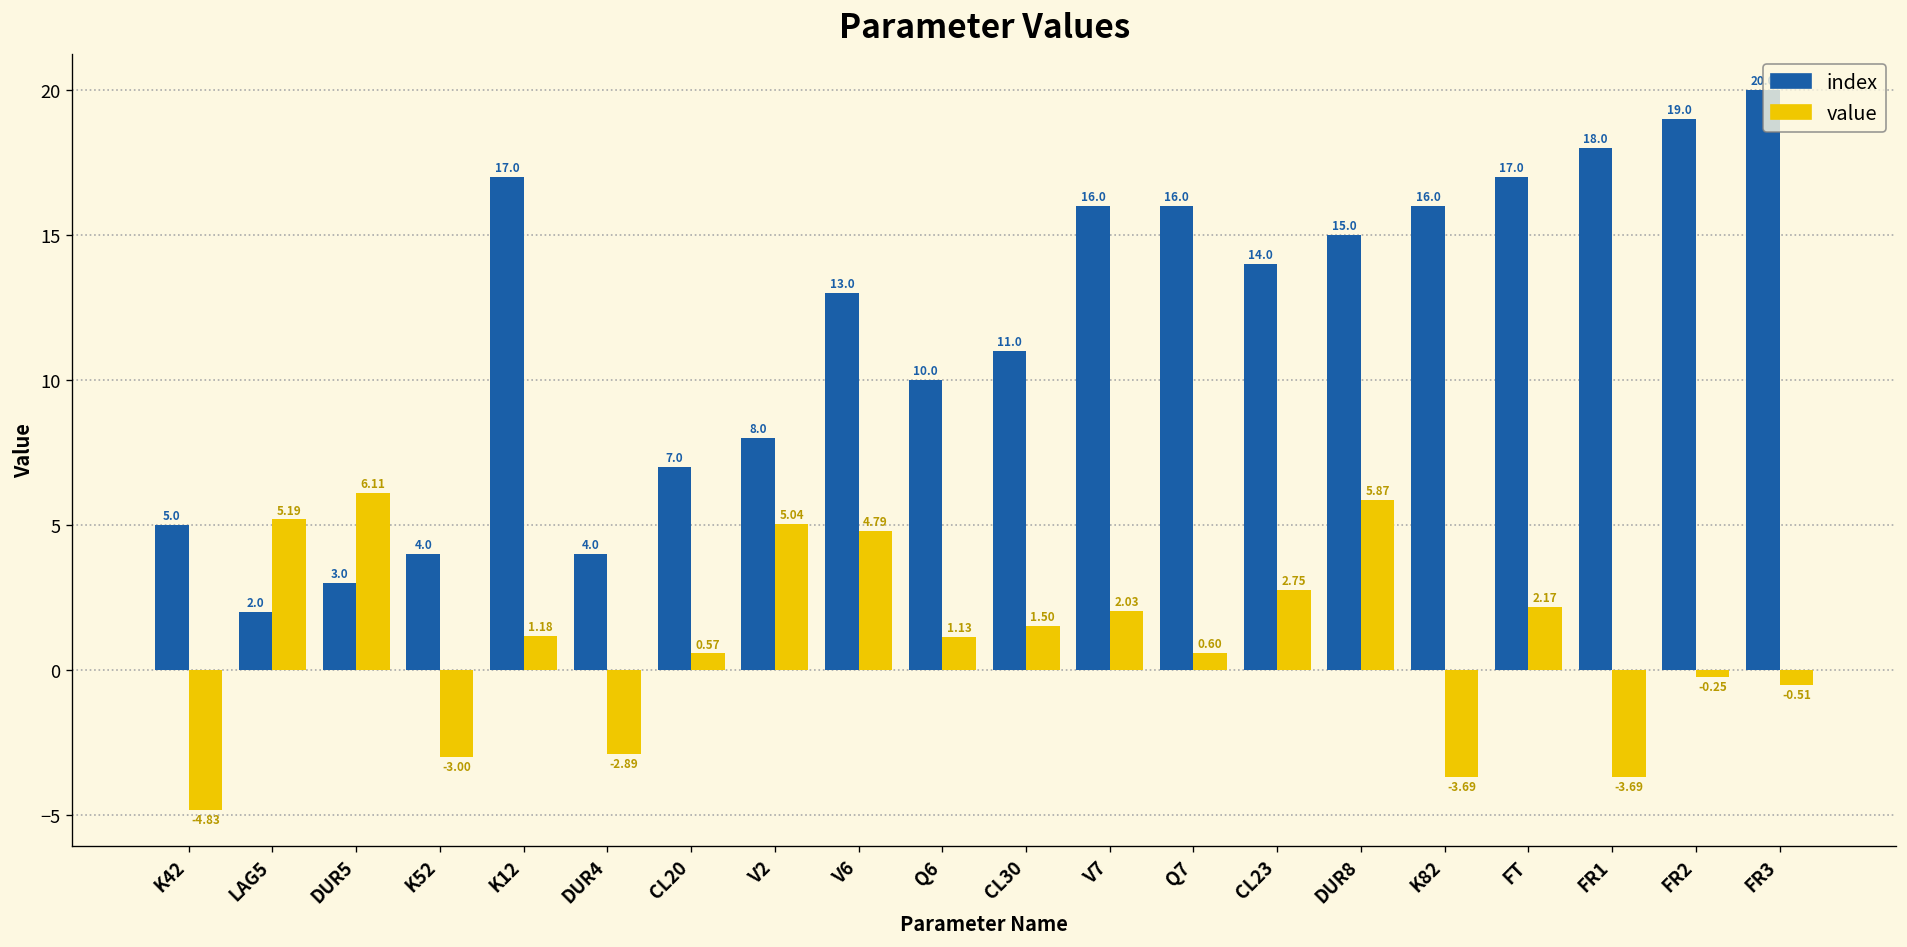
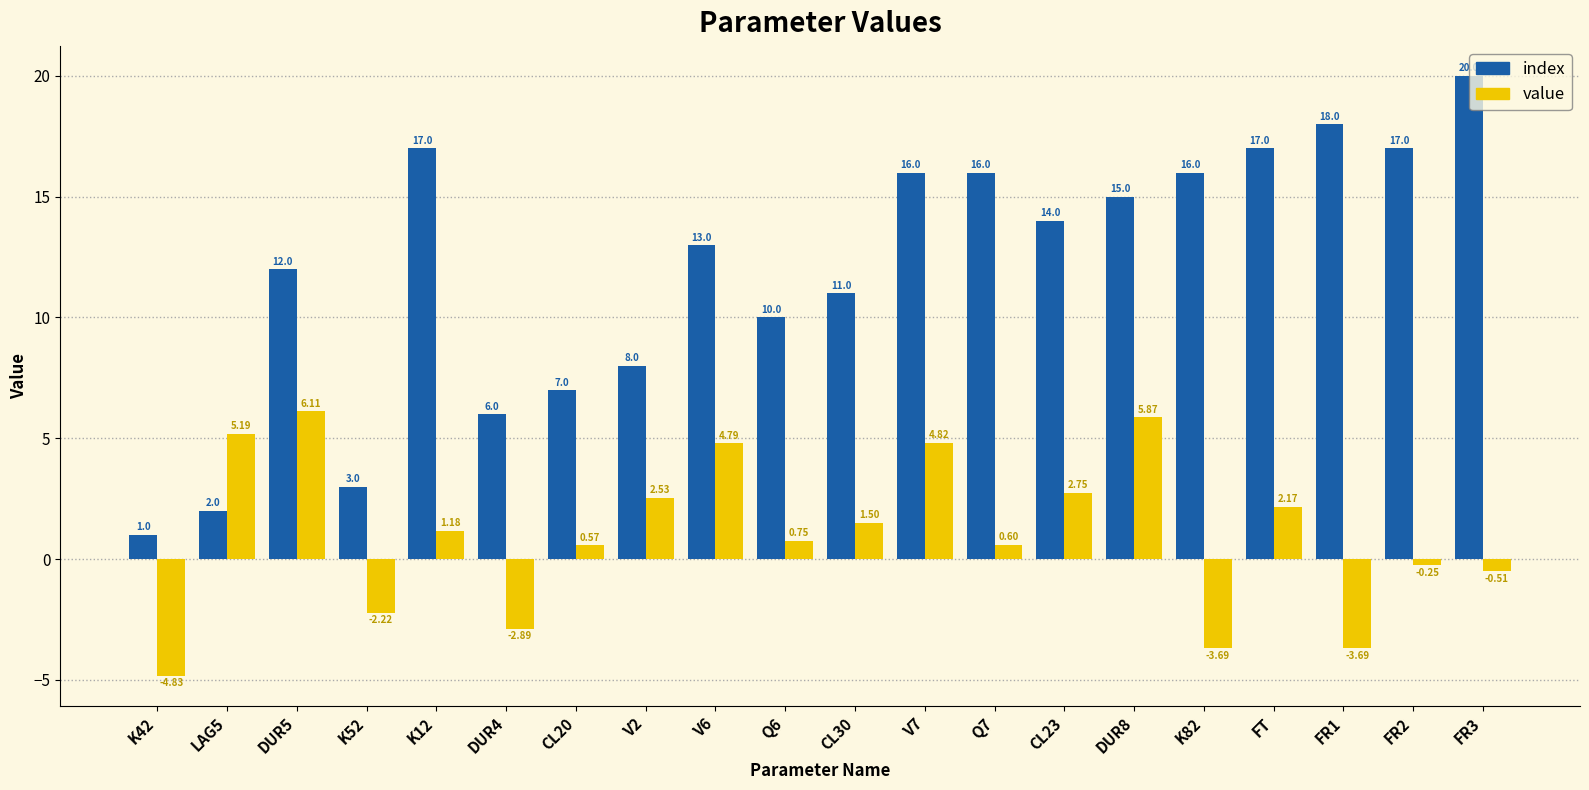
index, K42: 5.0 -> 1.0
index, DUR5: 3.0 -> 12.0
index, K52: 4.0 -> 3.0
value, K52: -3.00 -> -2.22
index, DUR4: 4.0 -> 6.0
value, V2: 5.04 -> 2.53
value, Q6: 1.13 -> 0.75
value, V7: 2.03 -> 4.82
index, FR2: 19.0 -> 17.0
